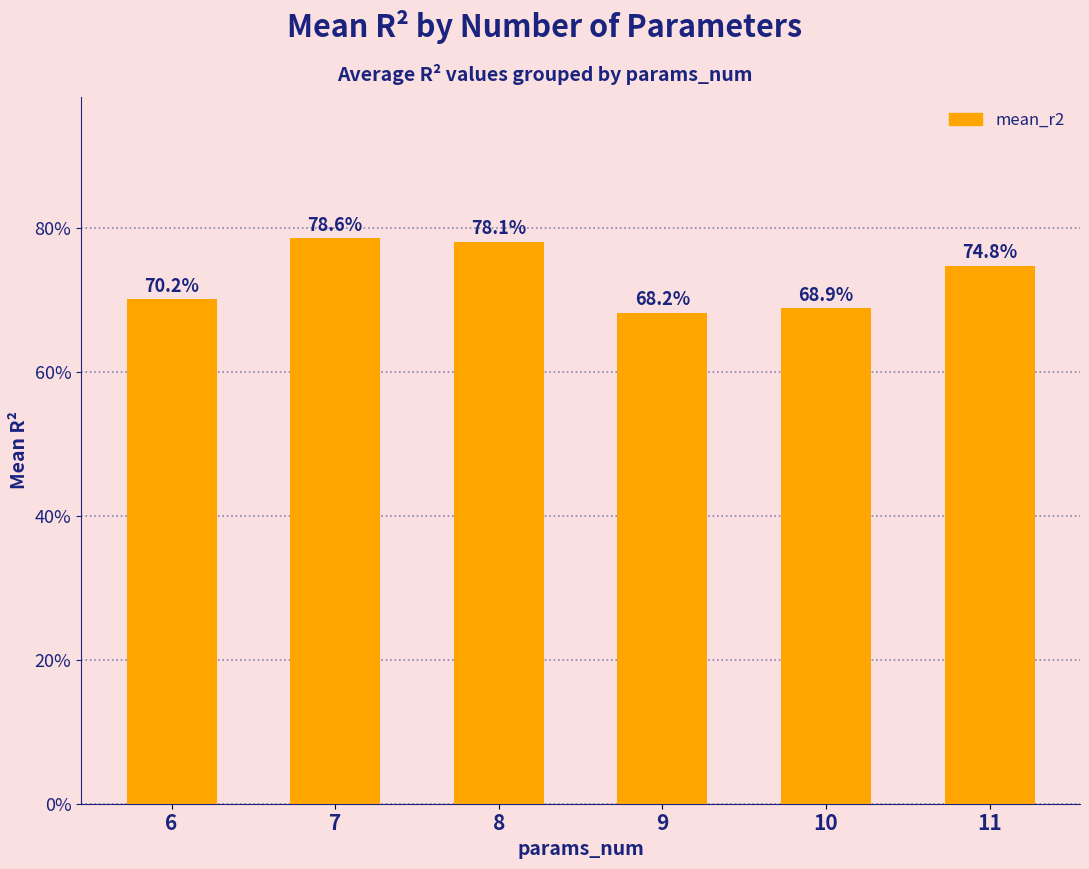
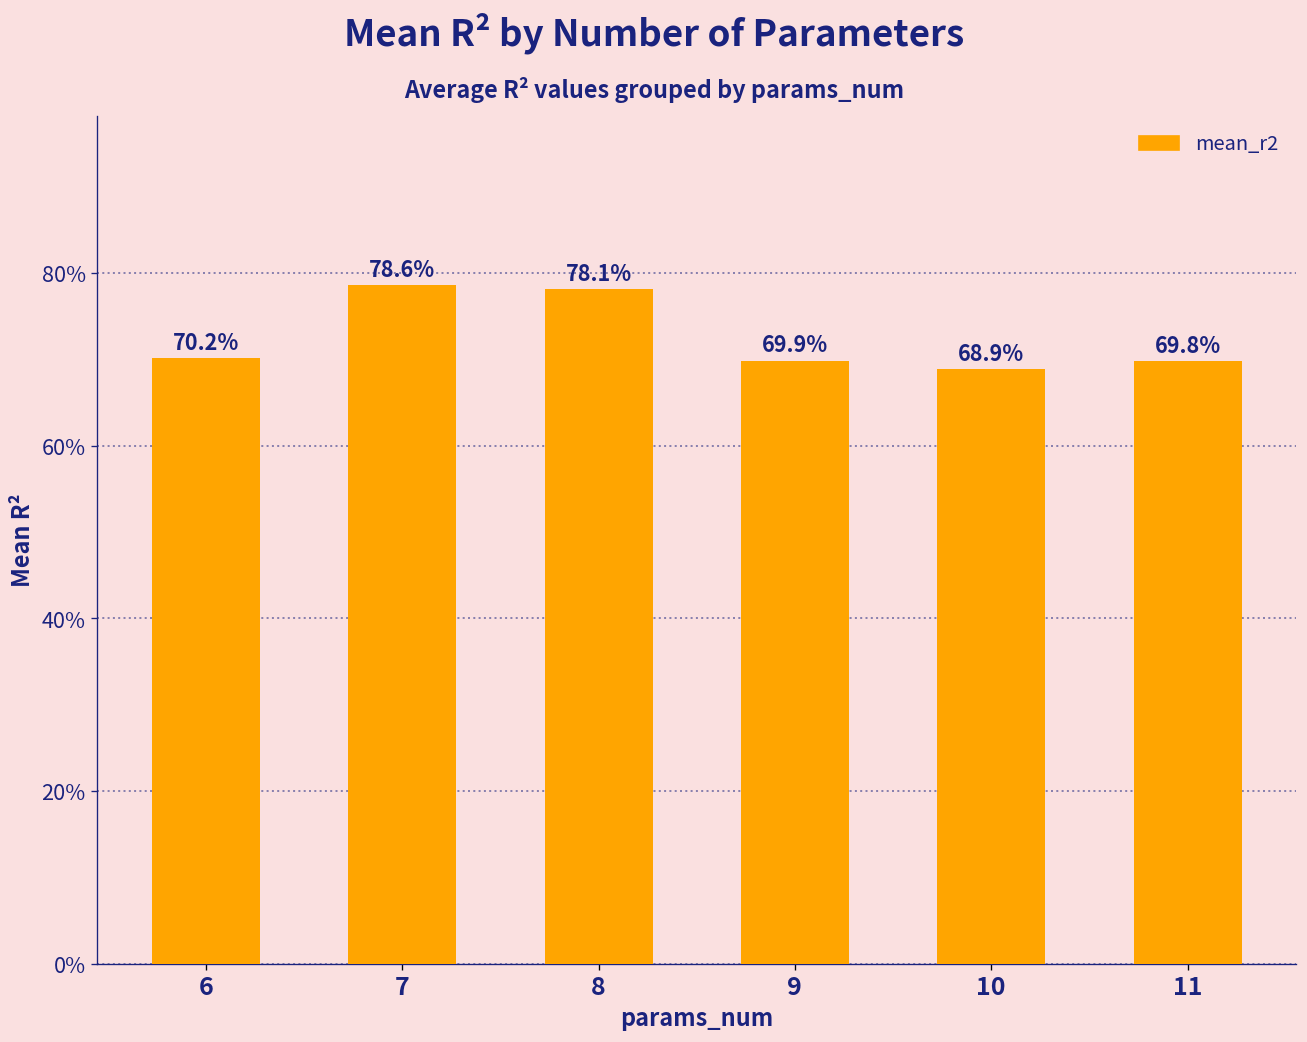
9: 68.2% -> 69.9%
11: 74.8% -> 69.8%
